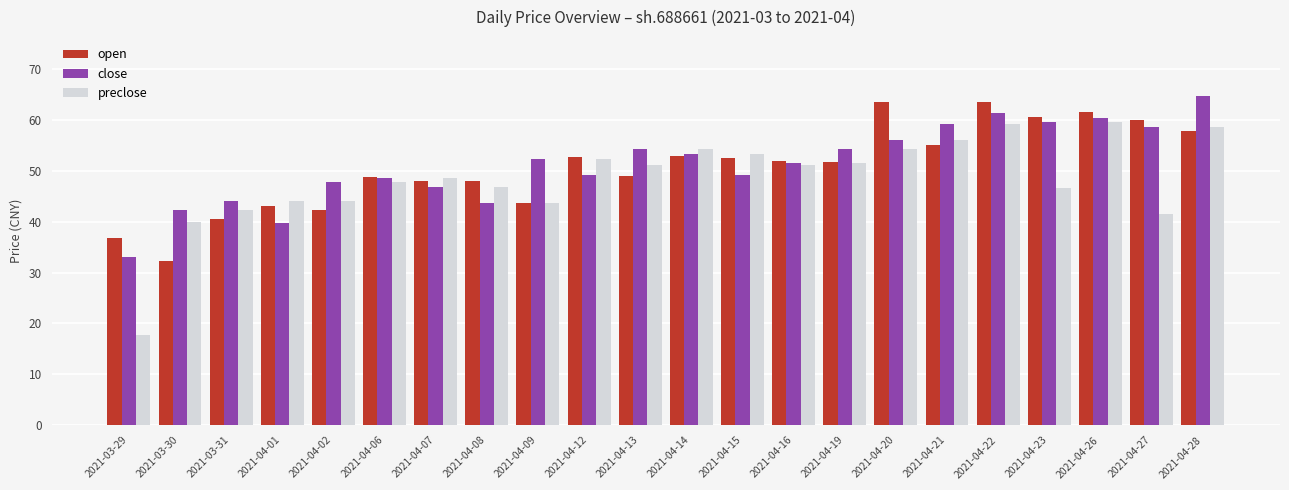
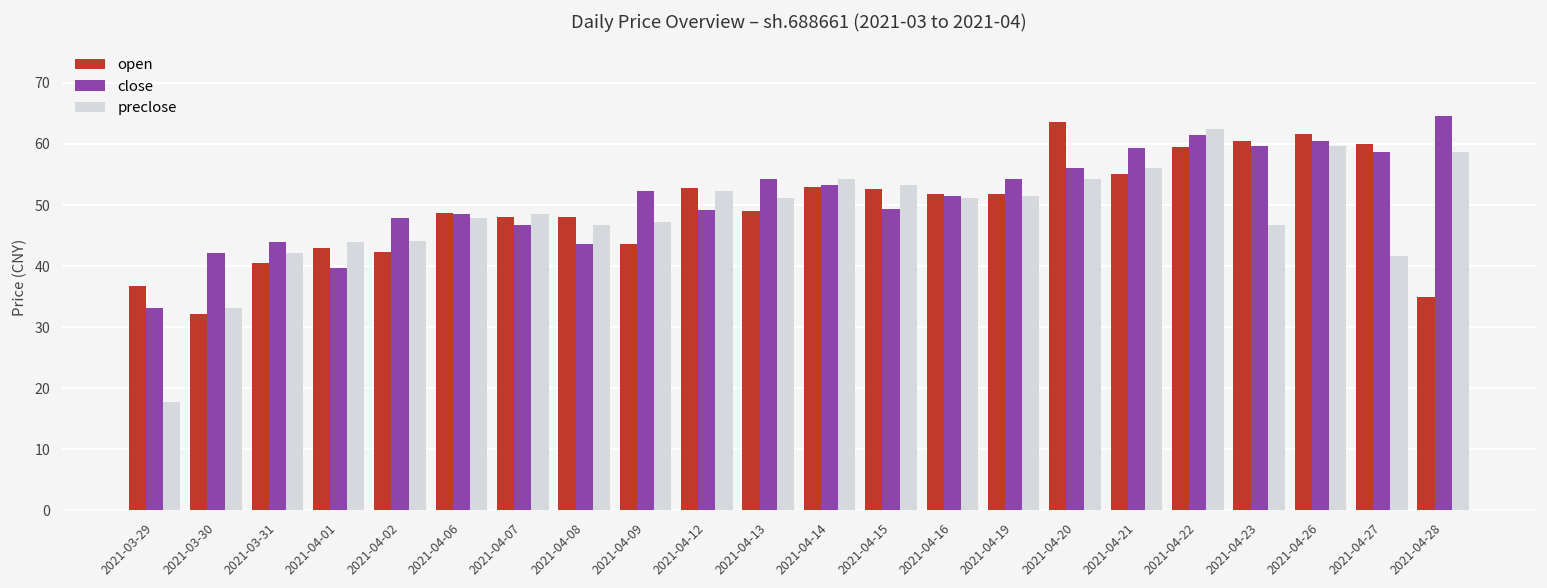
preclose, 2021-03-30: 40 -> 33
preclose, 2021-04-09: 44 -> 47
open, 2021-04-22: 64 -> 60
preclose, 2021-04-22: 59 -> 63
open, 2021-04-28: 58 -> 35
